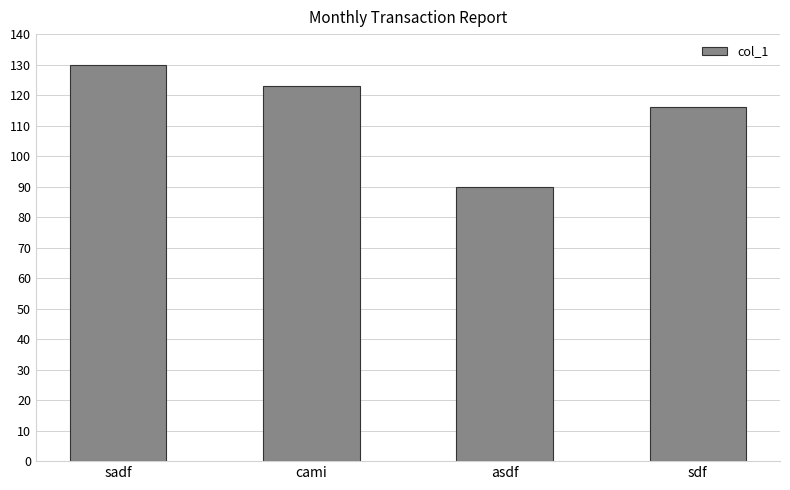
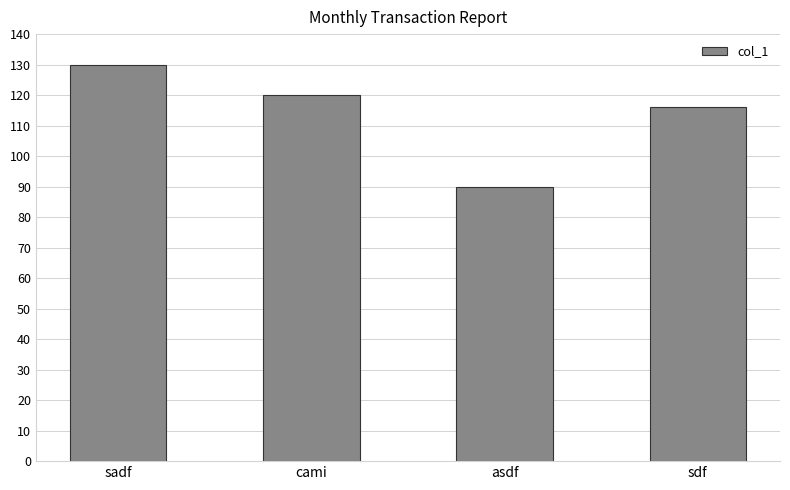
cami: 123 -> 120
